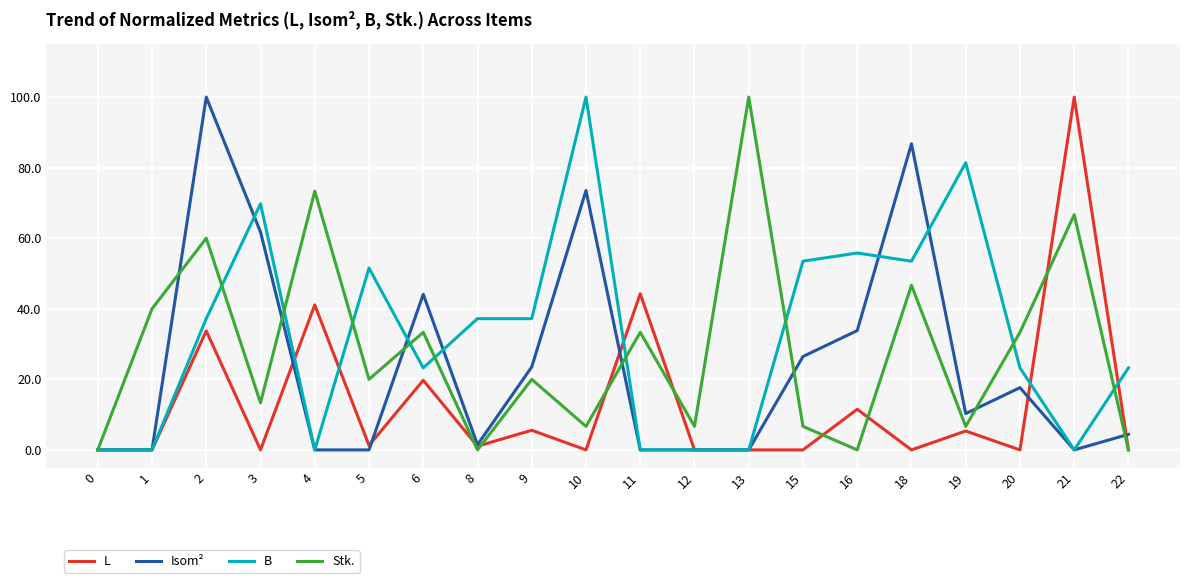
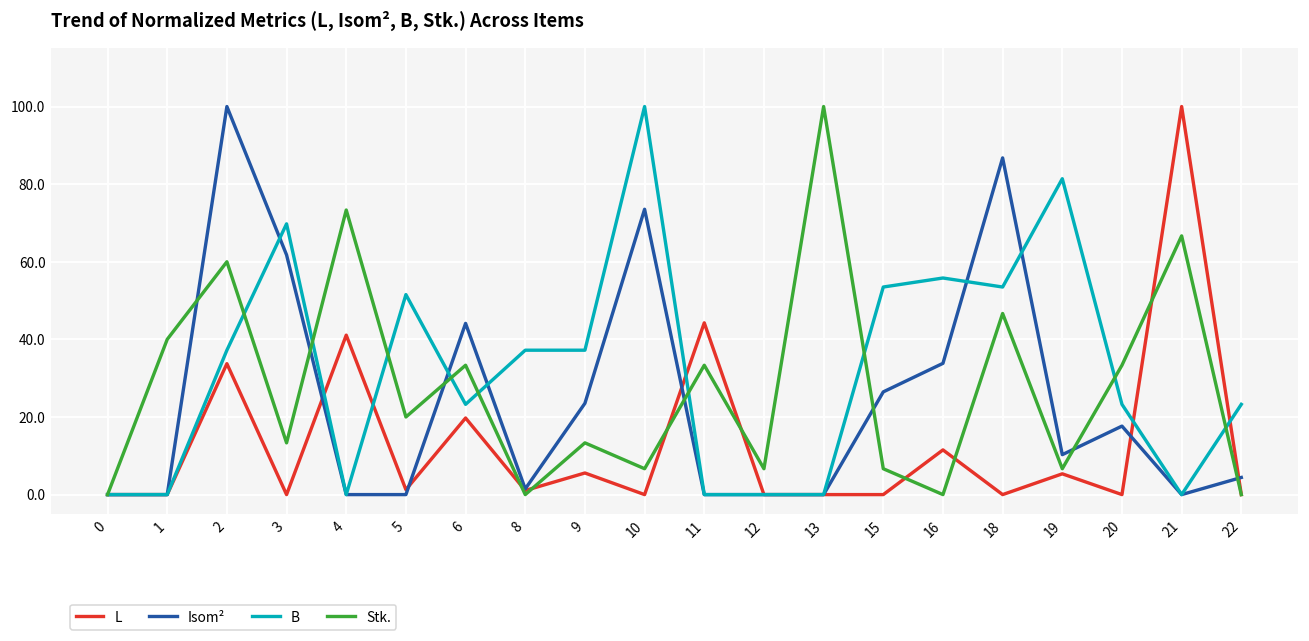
Stk., 9: 20 -> 13
